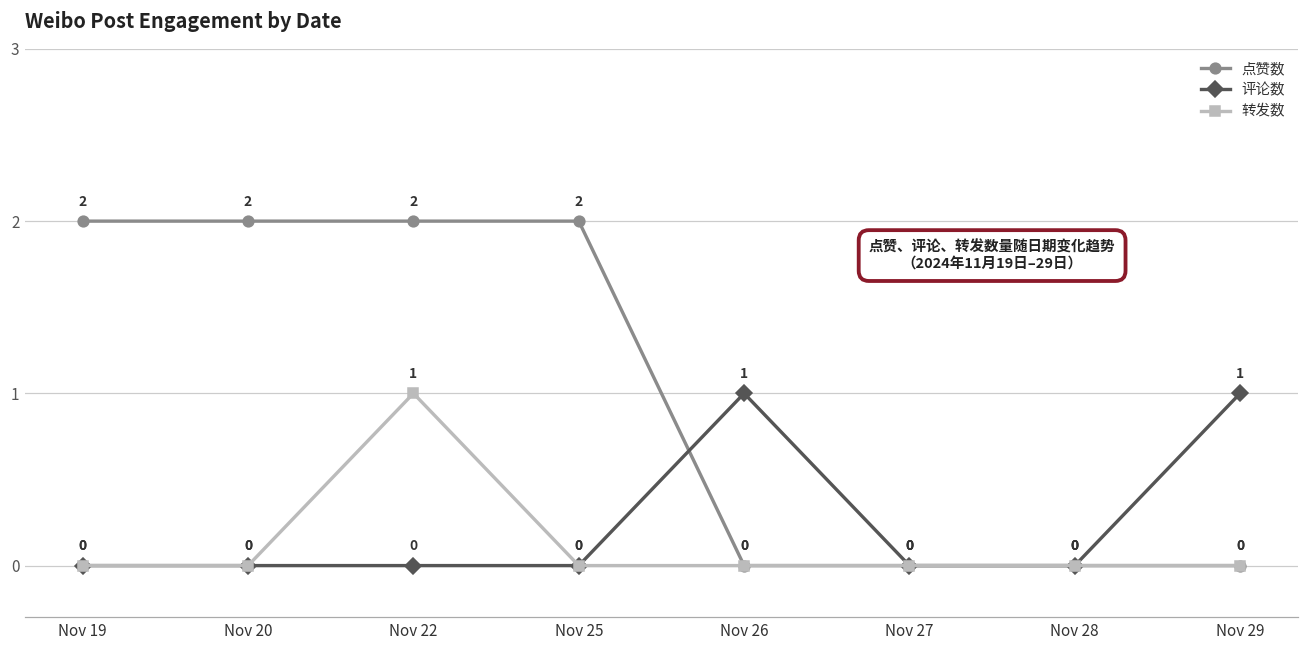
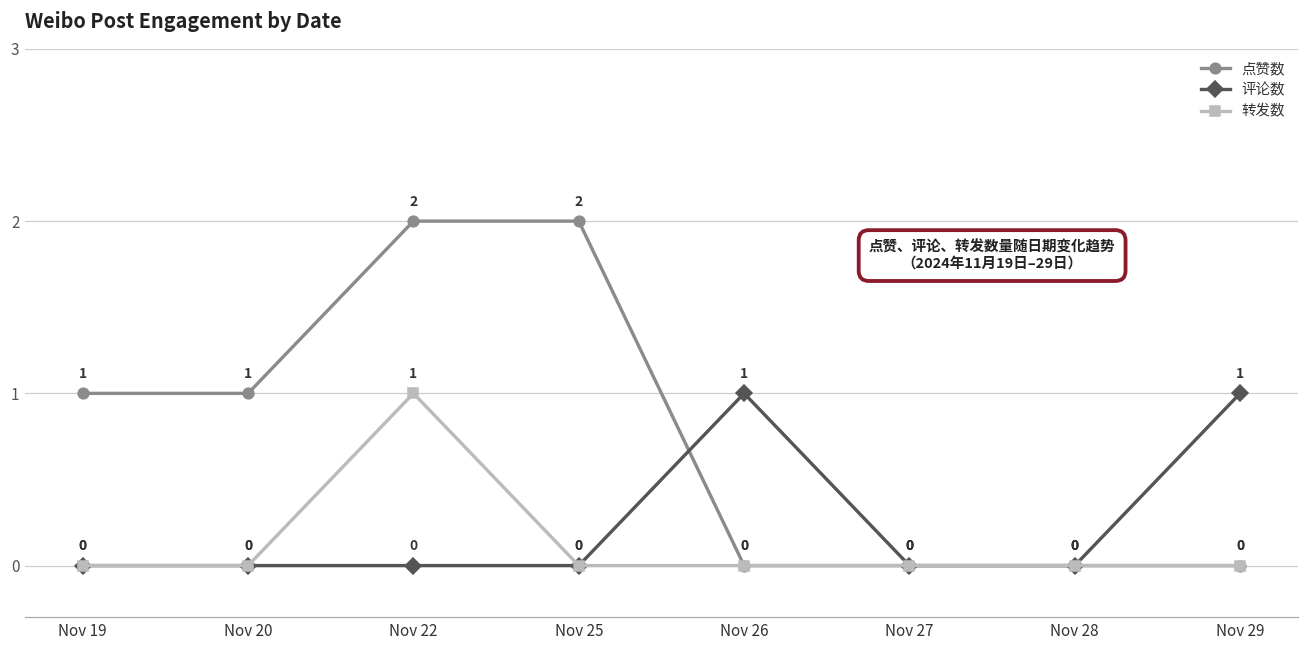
点赞数, Nov 19: 2 -> 1
点赞数, Nov 20: 2 -> 1
